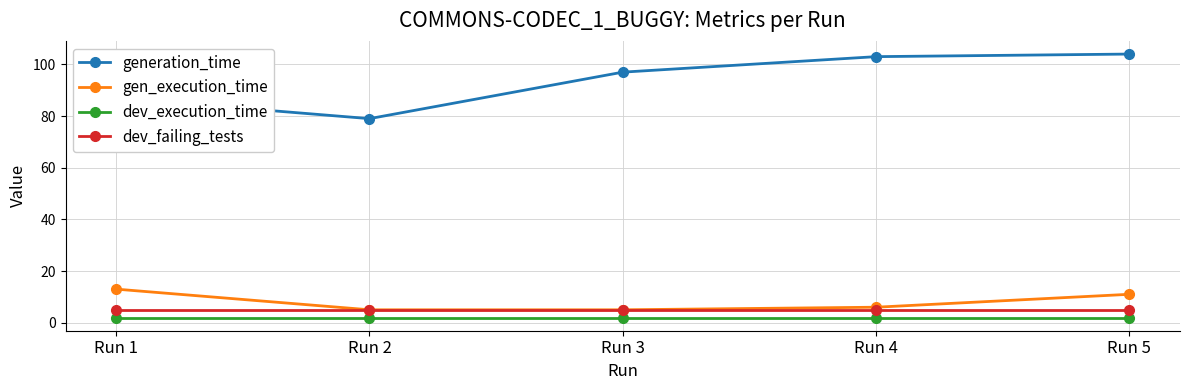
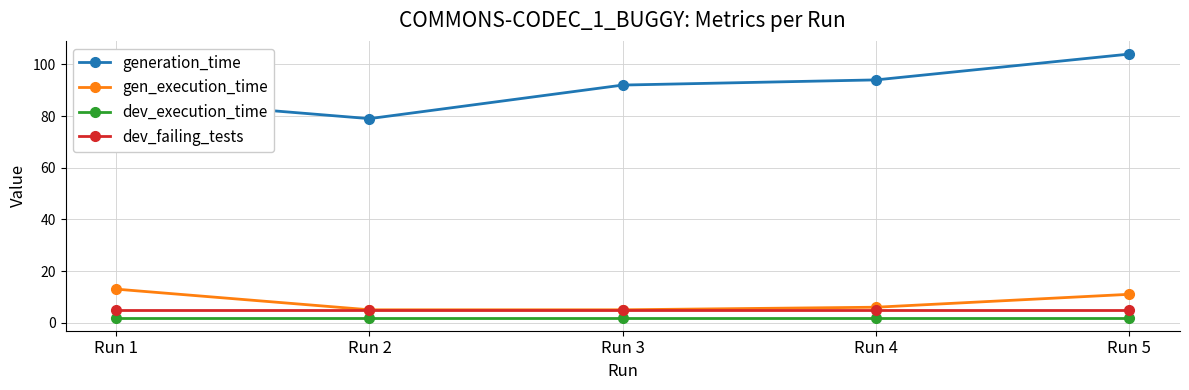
generation_time, Run 3: 97 -> 92
generation_time, Run 4: 103 -> 94
